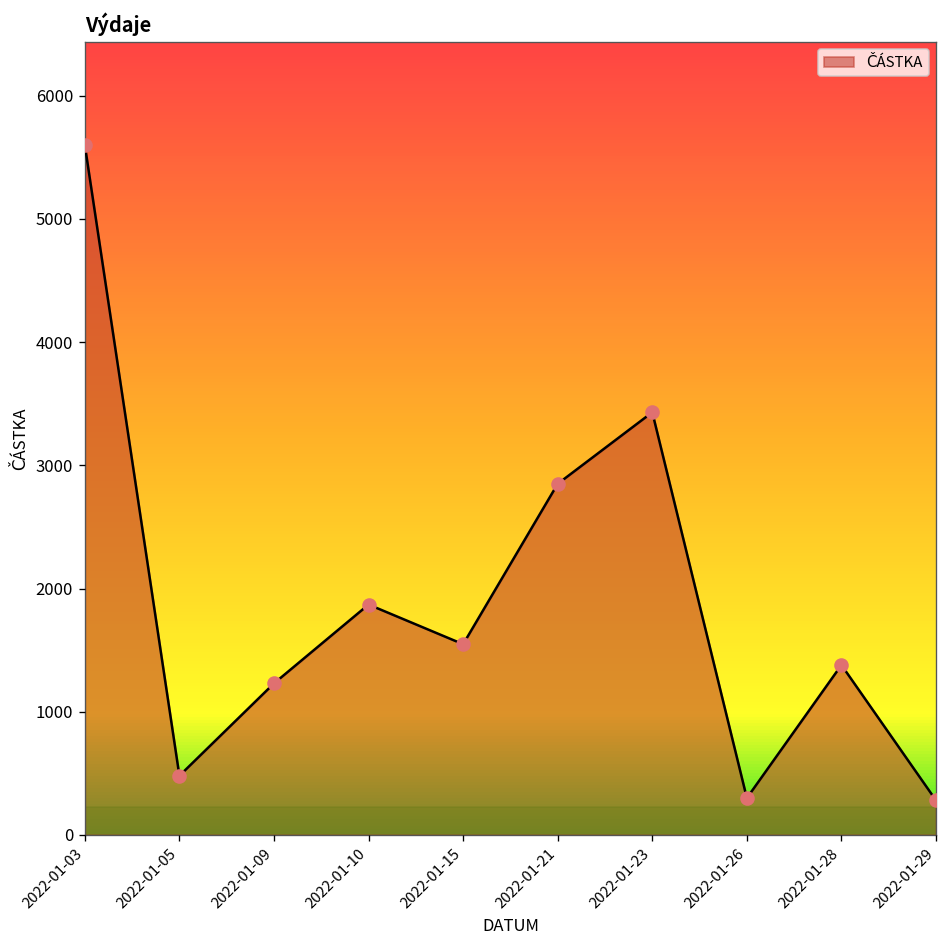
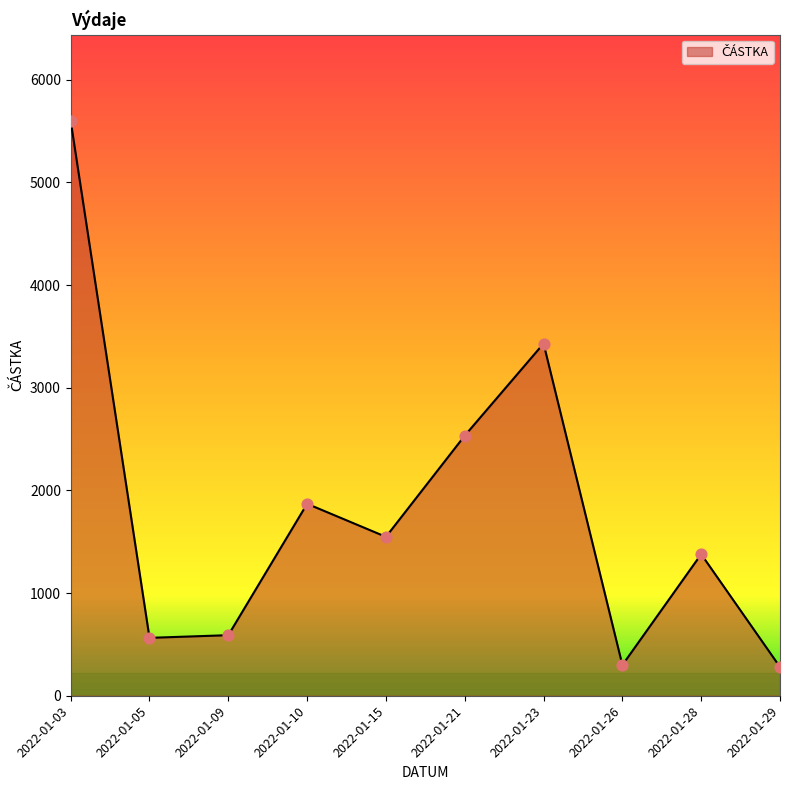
2022-01-05: 480 -> 560
2022-01-09: 1230 -> 590
2022-01-21: 2850 -> 2530
